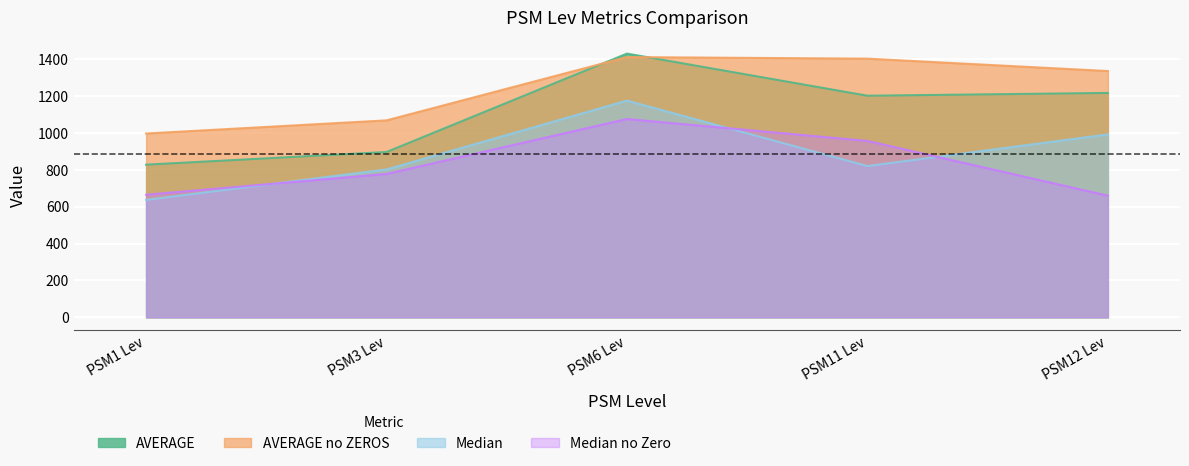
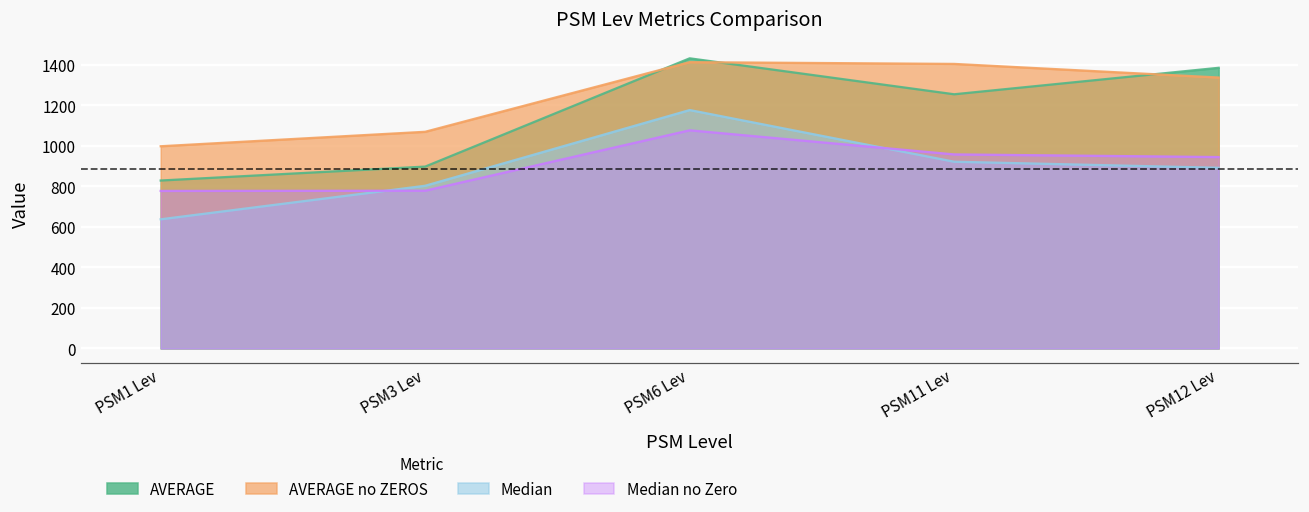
Median no Zero, PSM1 Lev: 670 -> 780
AVERAGE, PSM11 Lev: 1200 -> 1250
Median, PSM11 Lev: 820 -> 920
AVERAGE, PSM12 Lev: 1220 -> 1380
Median, PSM12 Lev: 990 -> 890
Median no Zero, PSM12 Lev: 660 -> 940
